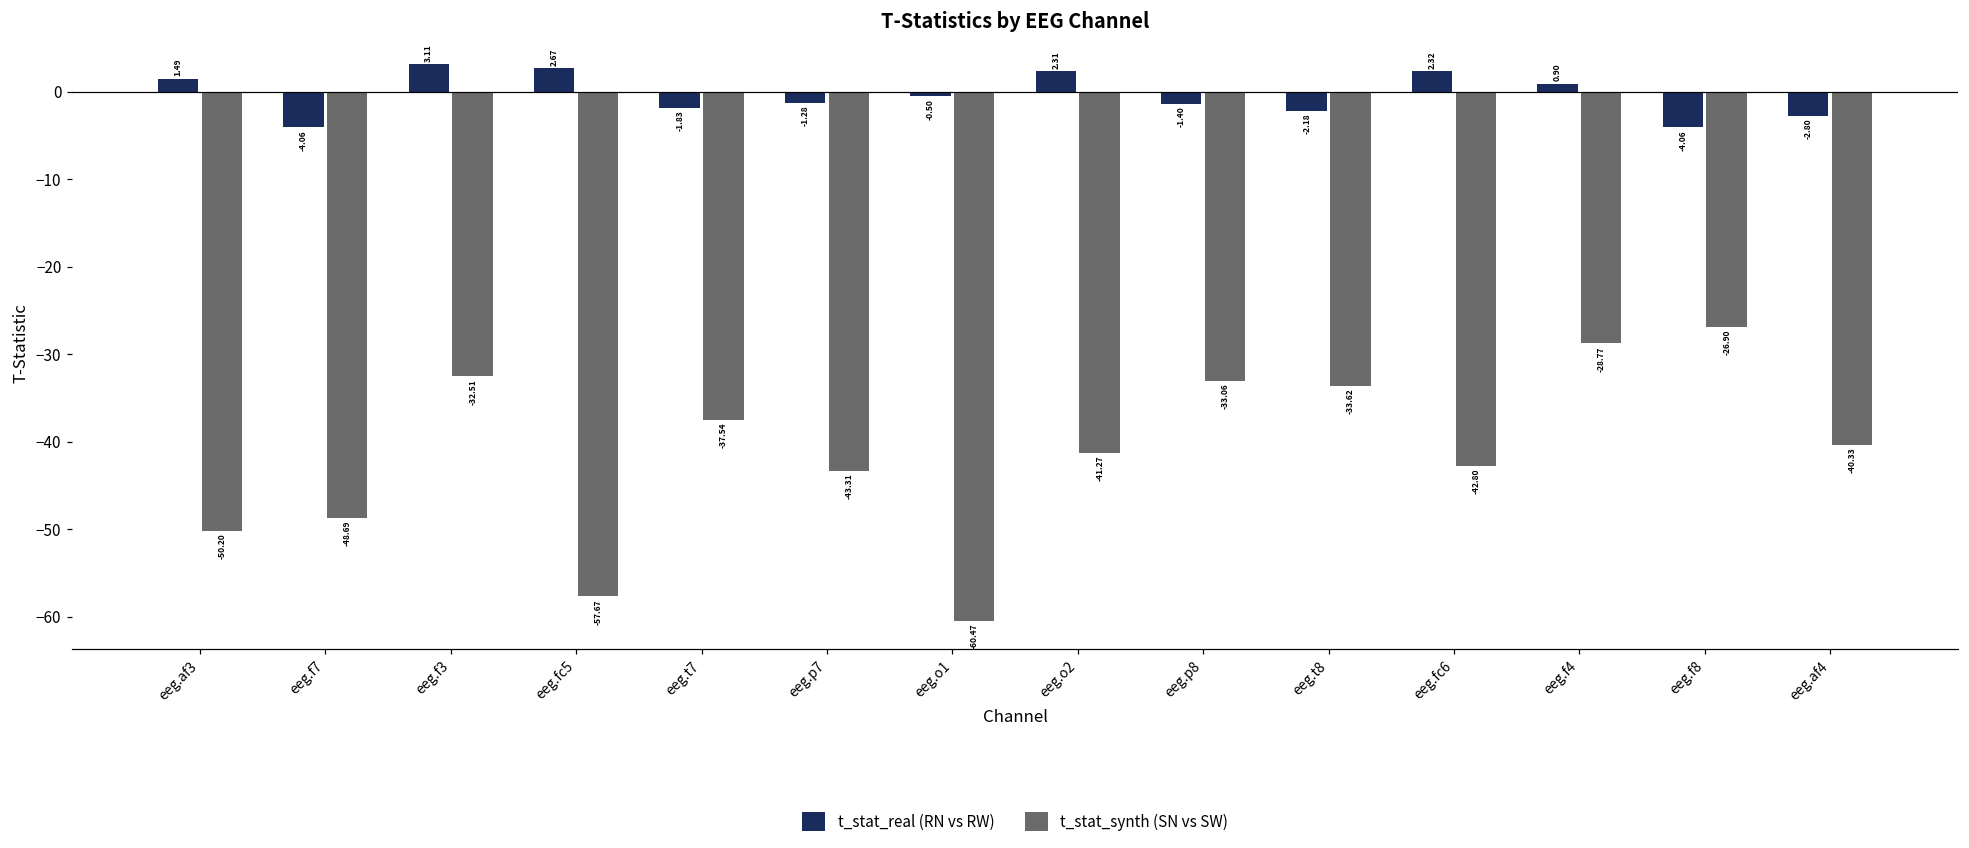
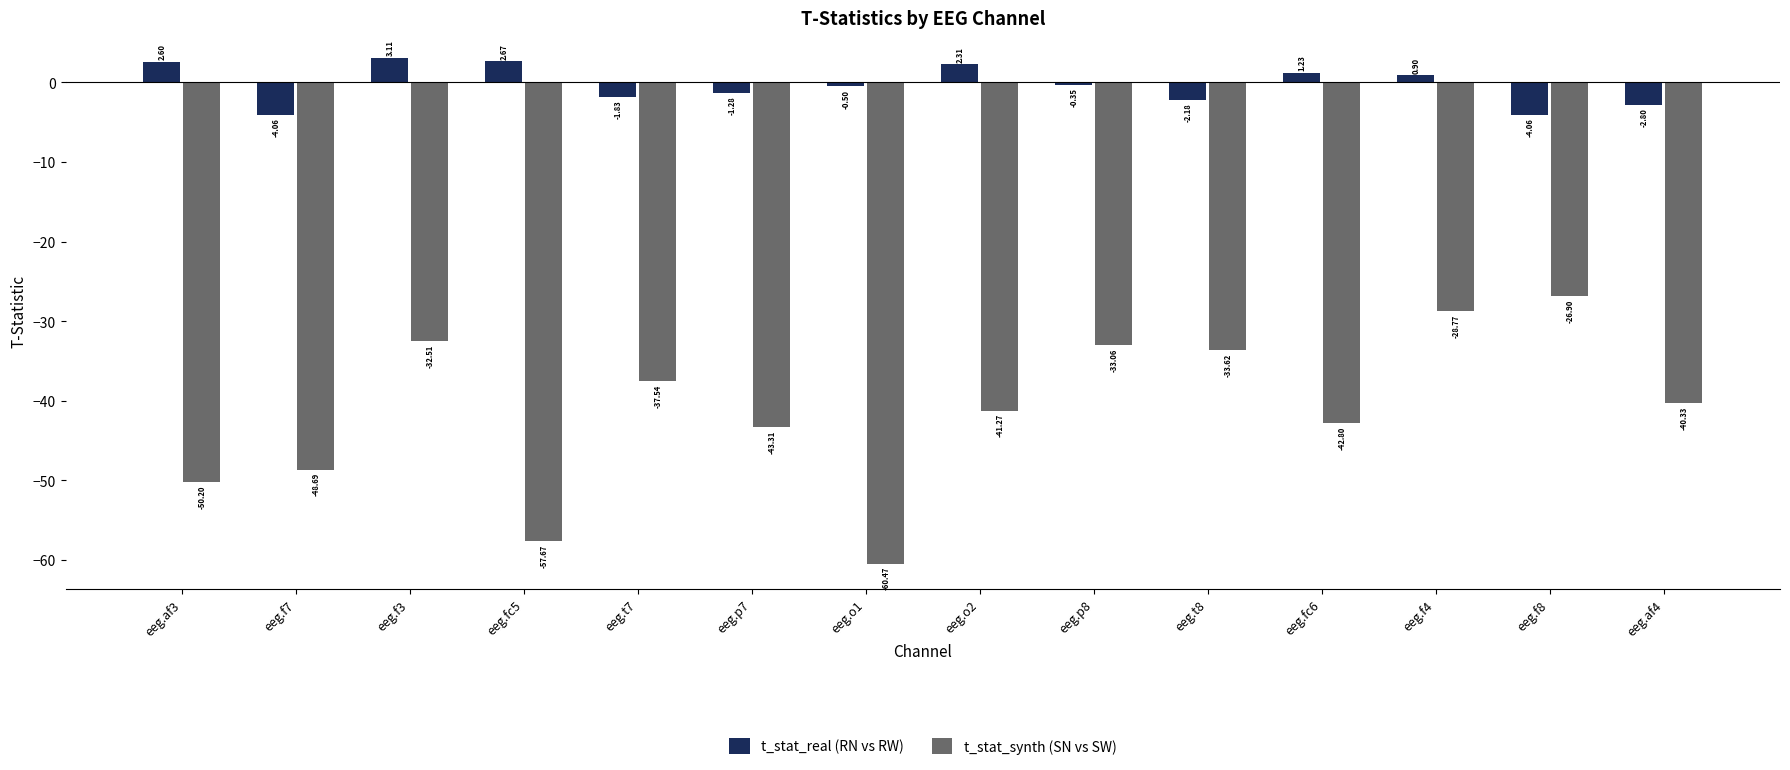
t_stat_real (RN vs RW), eeg.af3: 1.49 -> 2.60
t_stat_real (RN vs RW), eeg.p8: -1.40 -> -0.35
t_stat_real (RN vs RW), eeg.fc6: 2.32 -> 1.23
